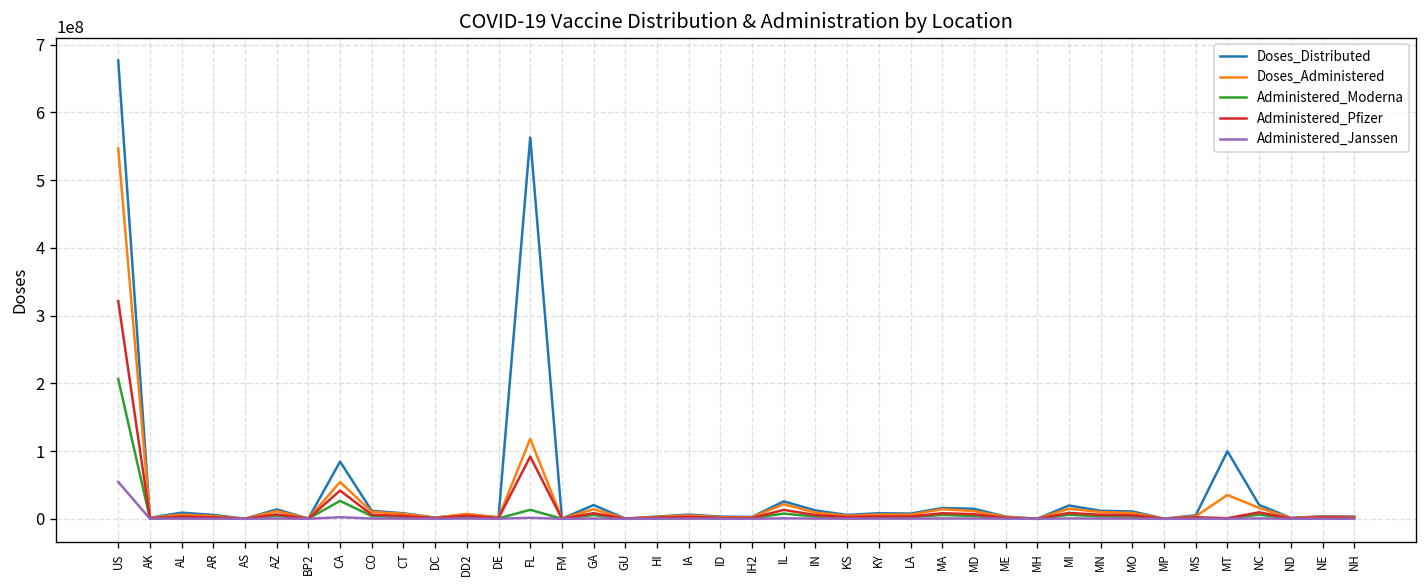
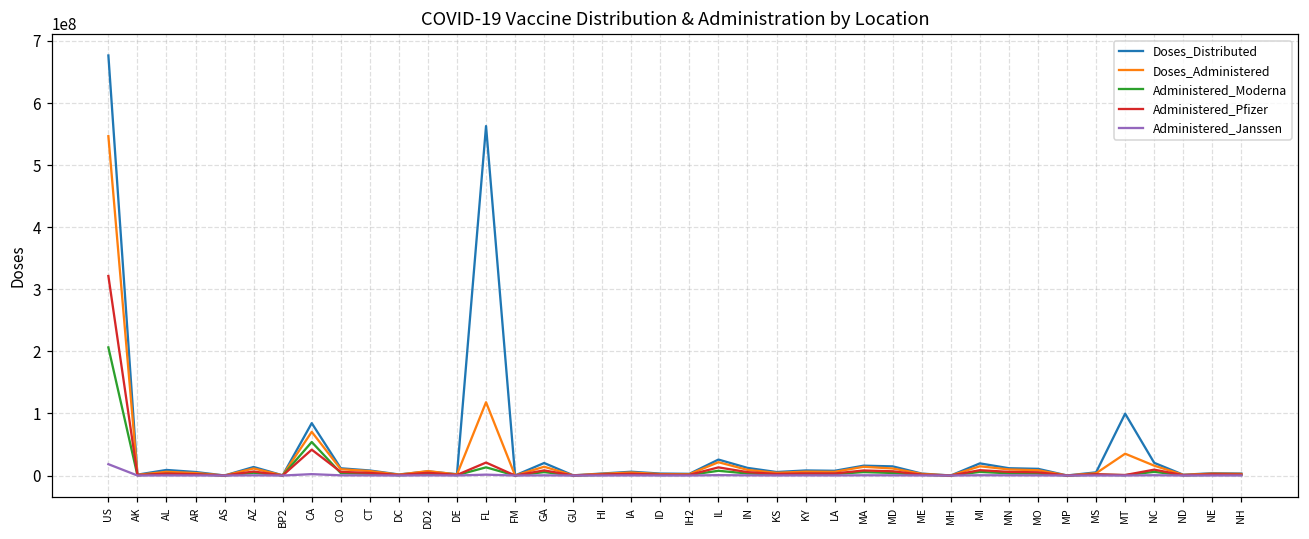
Administered_Janssen, US: 50000000 -> 20000000
Doses_Administered, CA: 50000000 -> 70000000
Administered_Moderna, CA: 30000000 -> 50000000
Administered_Pfizer, FL: 90000000 -> 20000000
